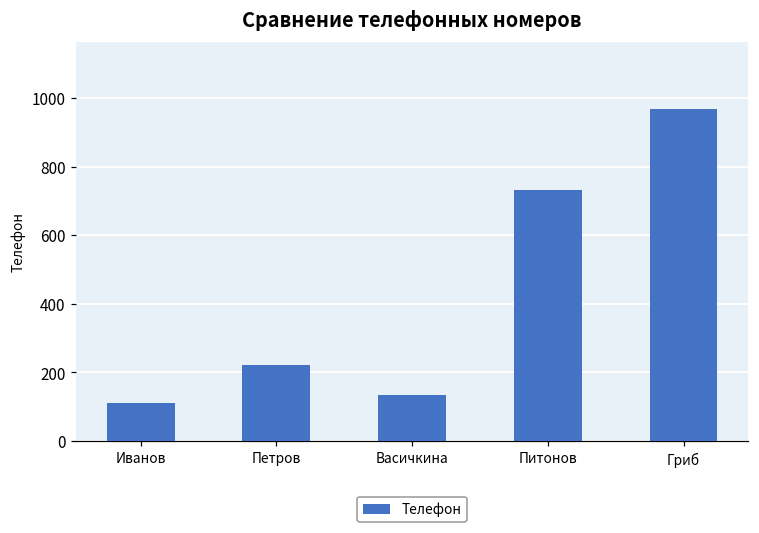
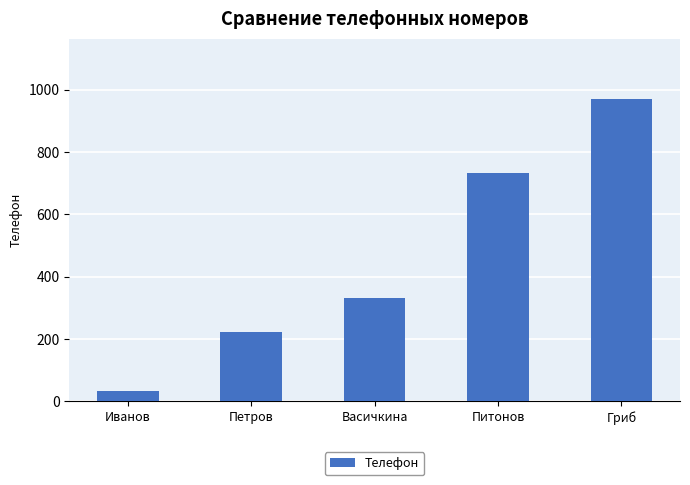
Иванов: 110 -> 30
Васичкина: 130 -> 330
